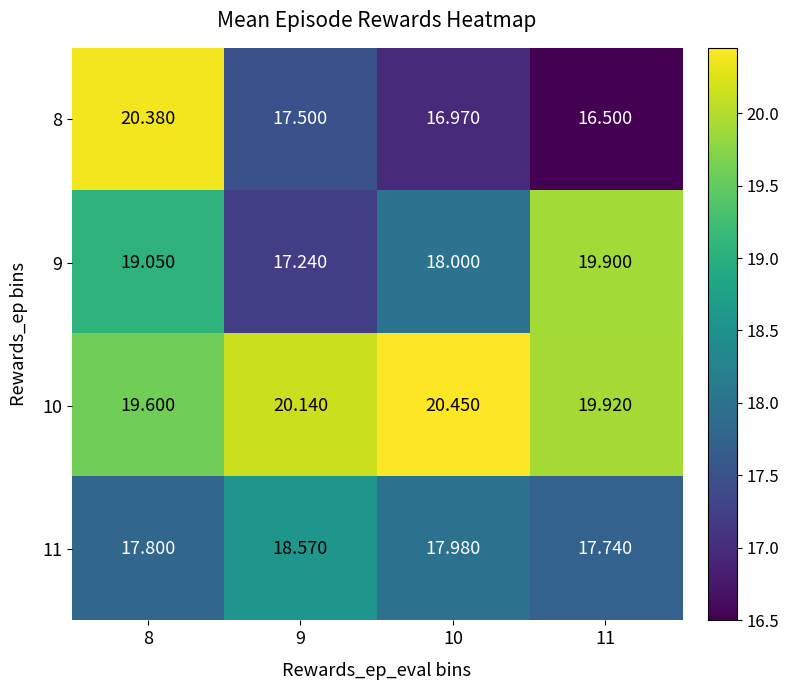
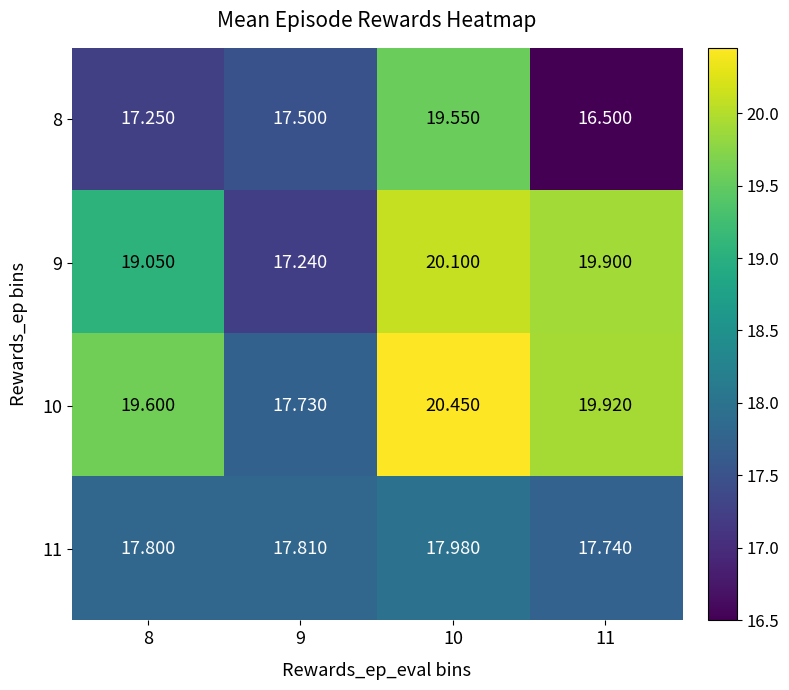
8, 8: 20.380 -> 17.250
8, 10: 16.970 -> 19.550
9, 10: 18.000 -> 20.100
10, 9: 20.140 -> 17.730
11, 9: 18.570 -> 17.810
